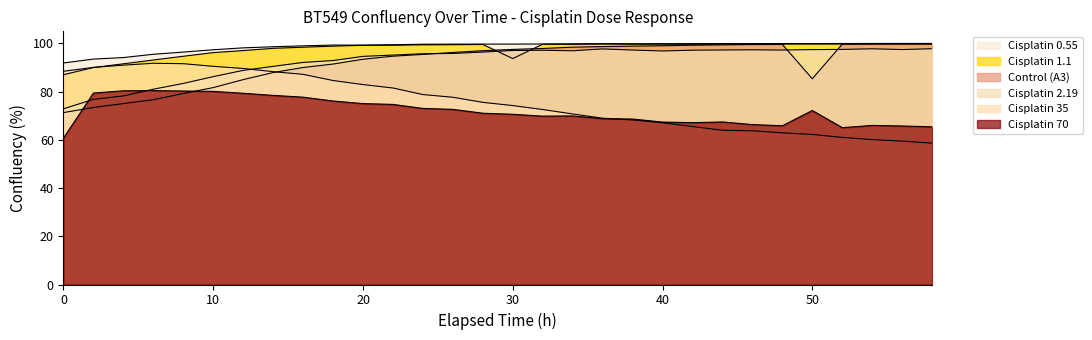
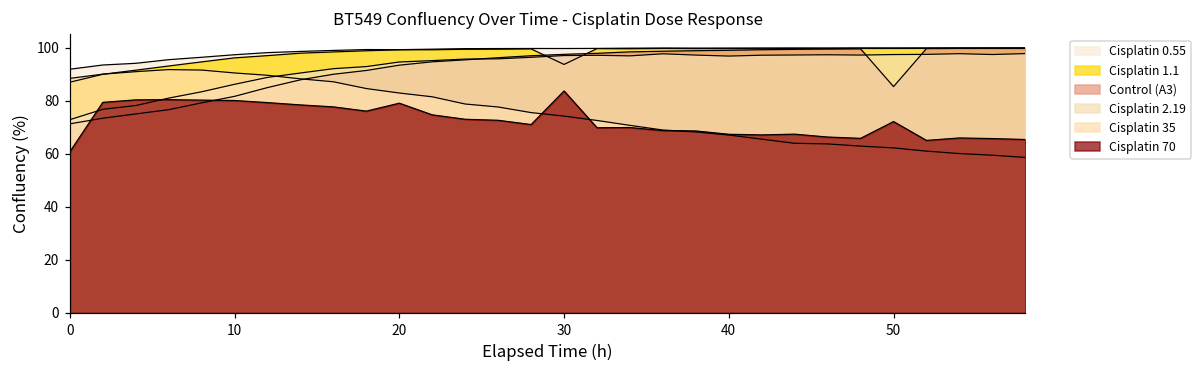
Cisplatin 70, 20: 75 -> 79
Cisplatin 70, 30: 71 -> 84
